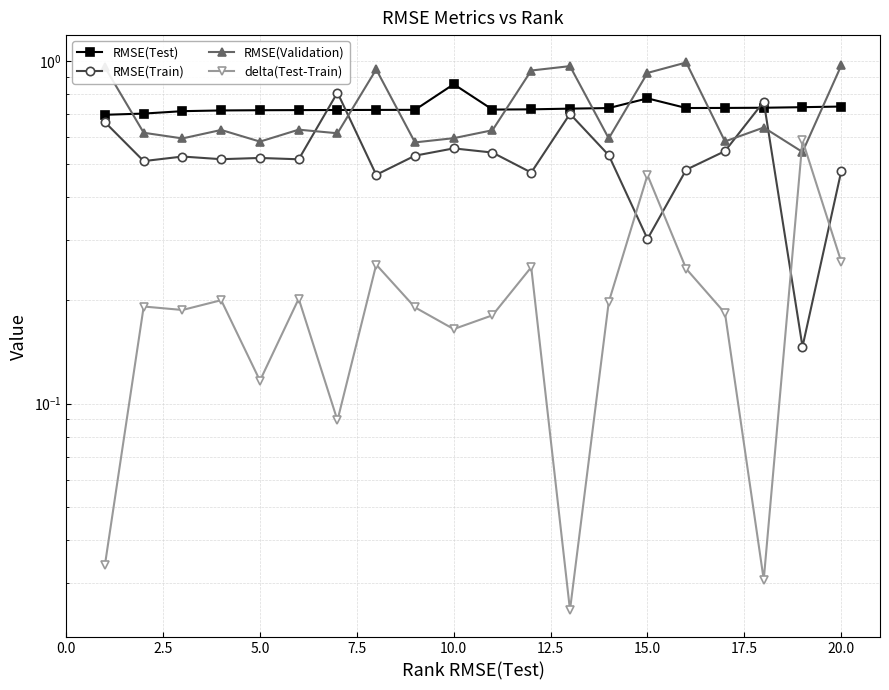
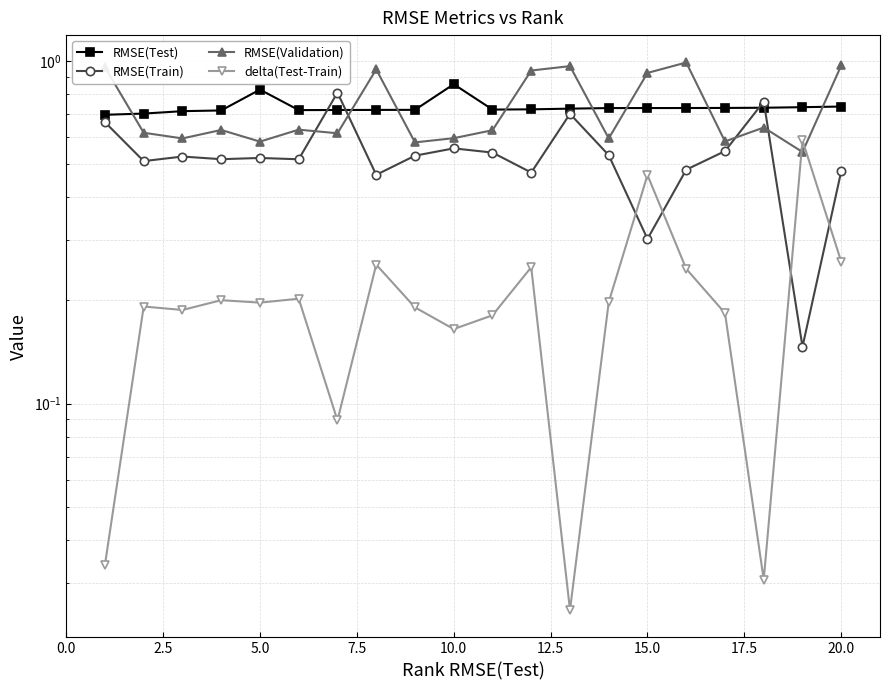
RMSE(Test), 5.0: 0.72 -> 0.82
delta(Test-Train), 5.0: 0.117 -> 0.20
RMSE(Test), 15.0: 0.78 -> 0.73
